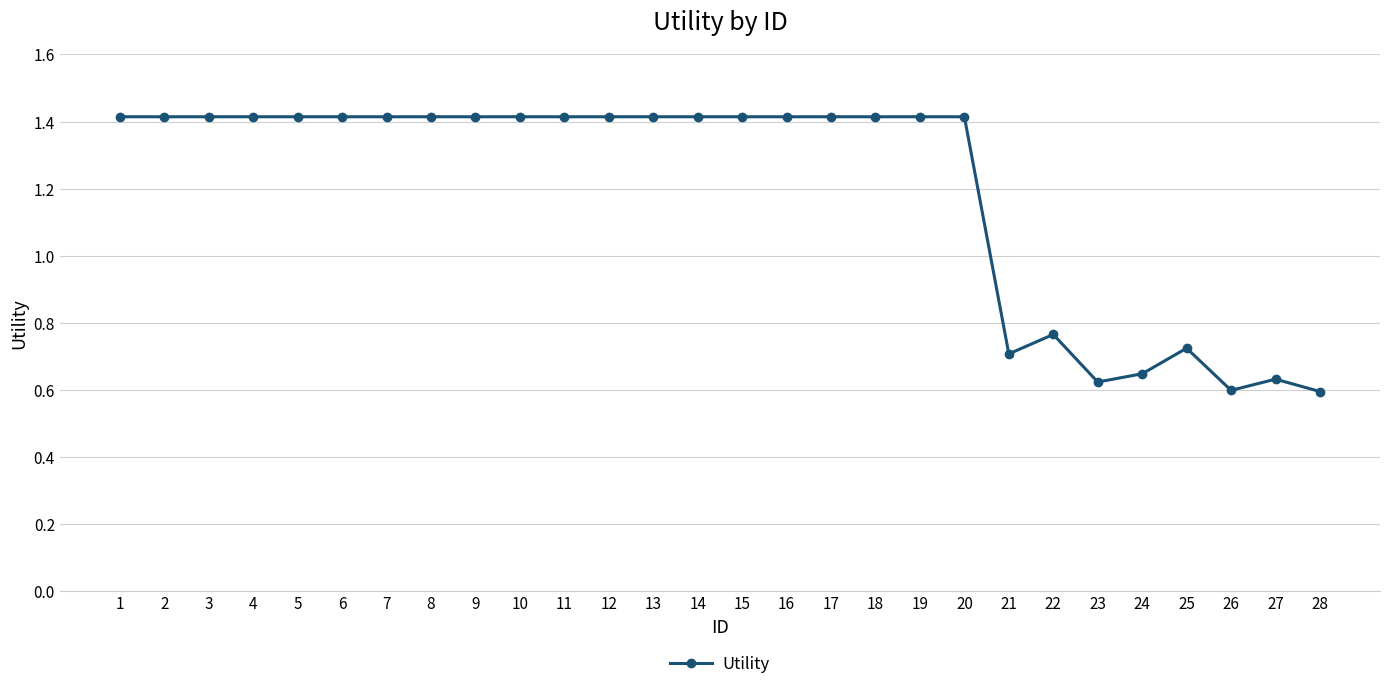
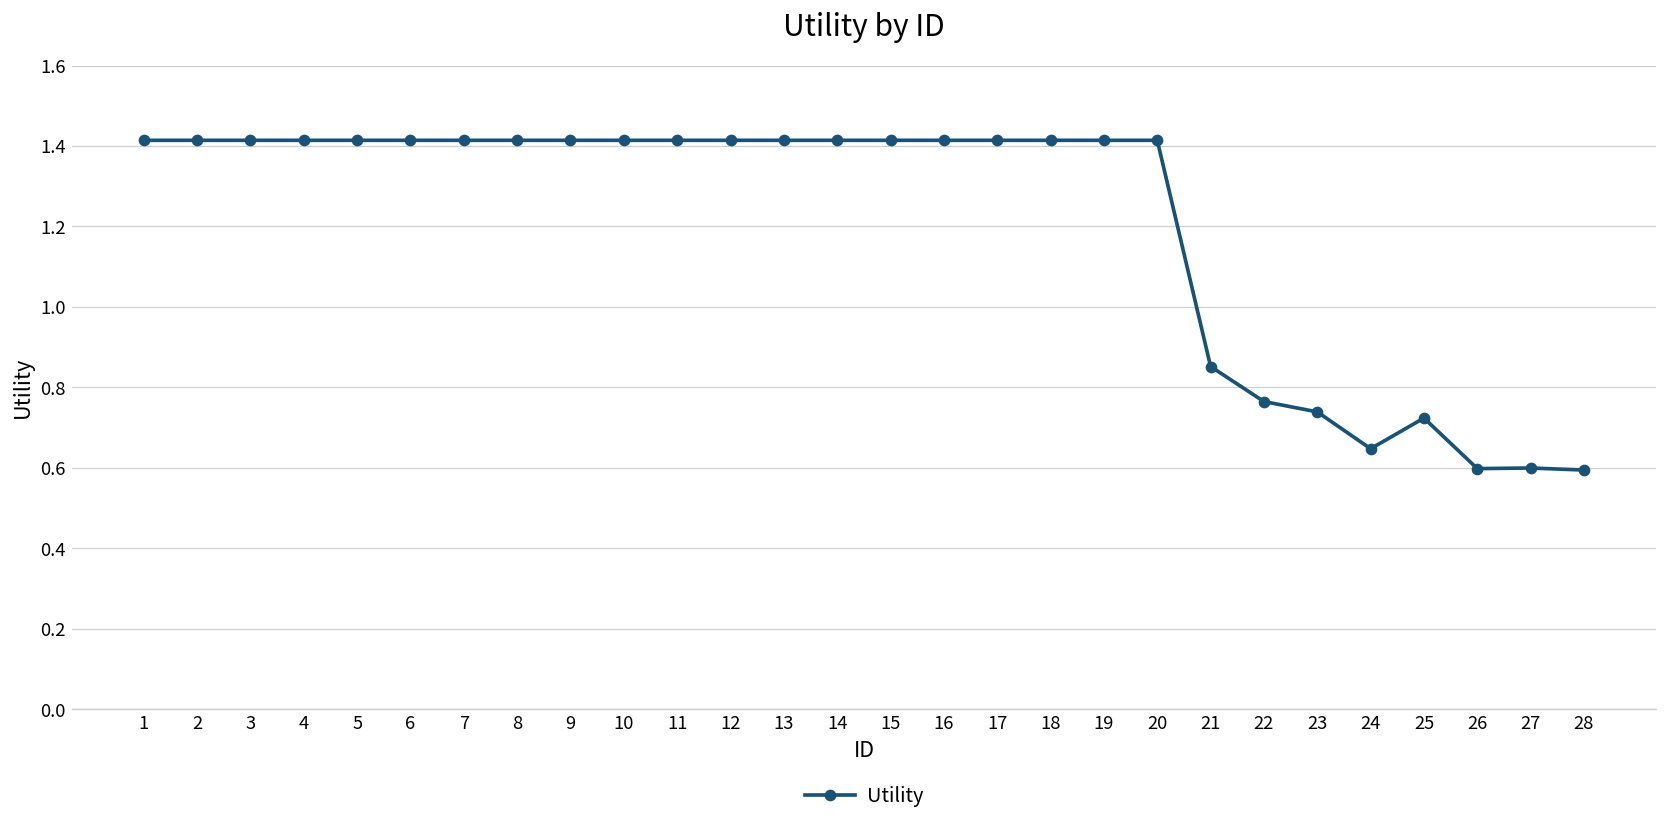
21: 0.71 -> 0.85
23: 0.62 -> 0.74
27: 0.63 -> 0.60
